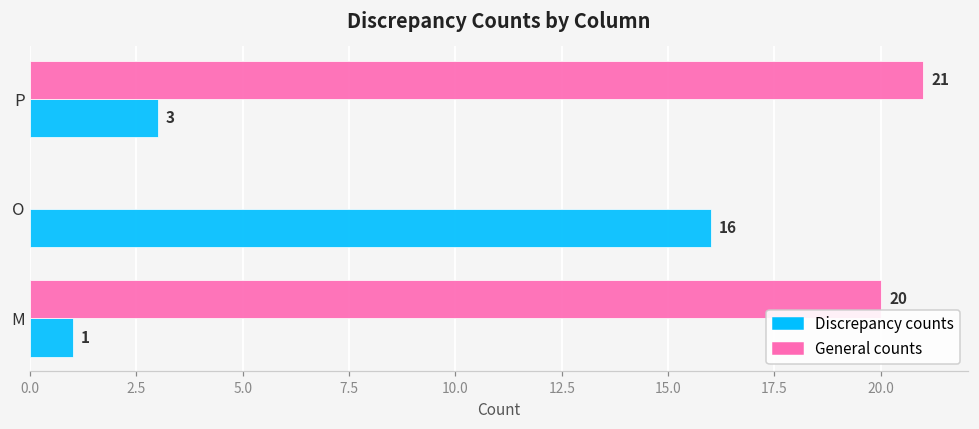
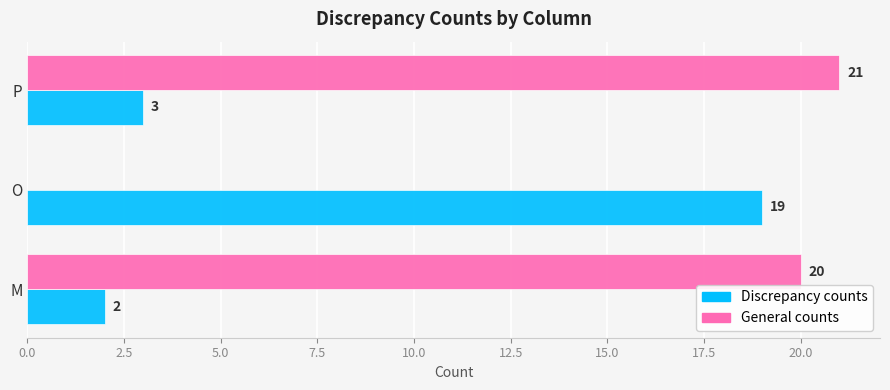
Discrepancy counts, O: 16 -> 19
Discrepancy counts, M: 1 -> 2
